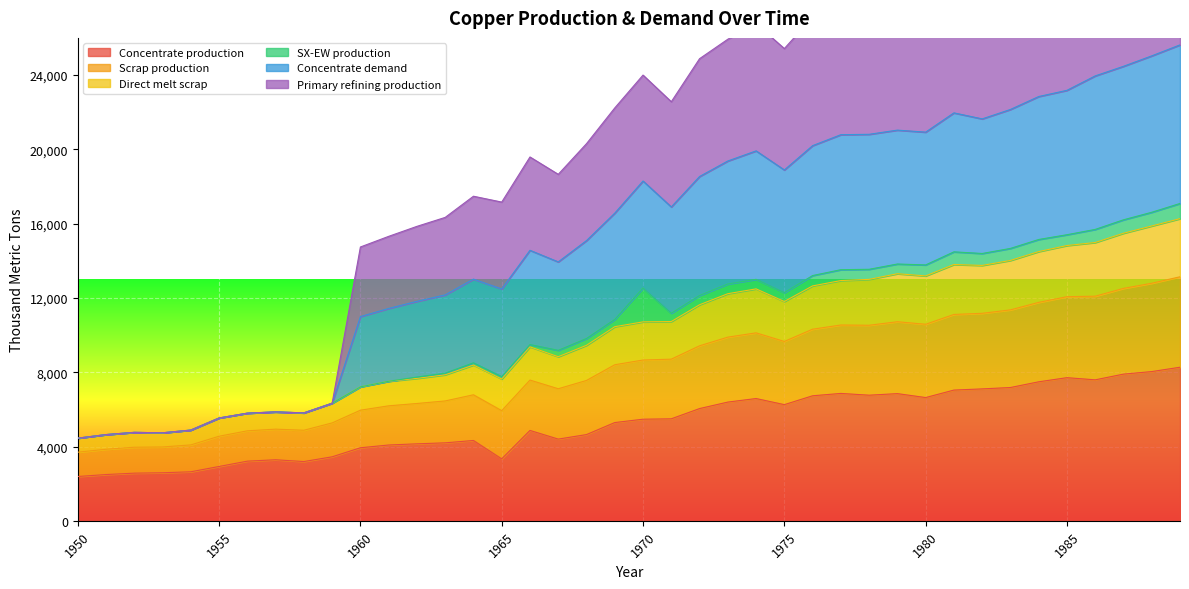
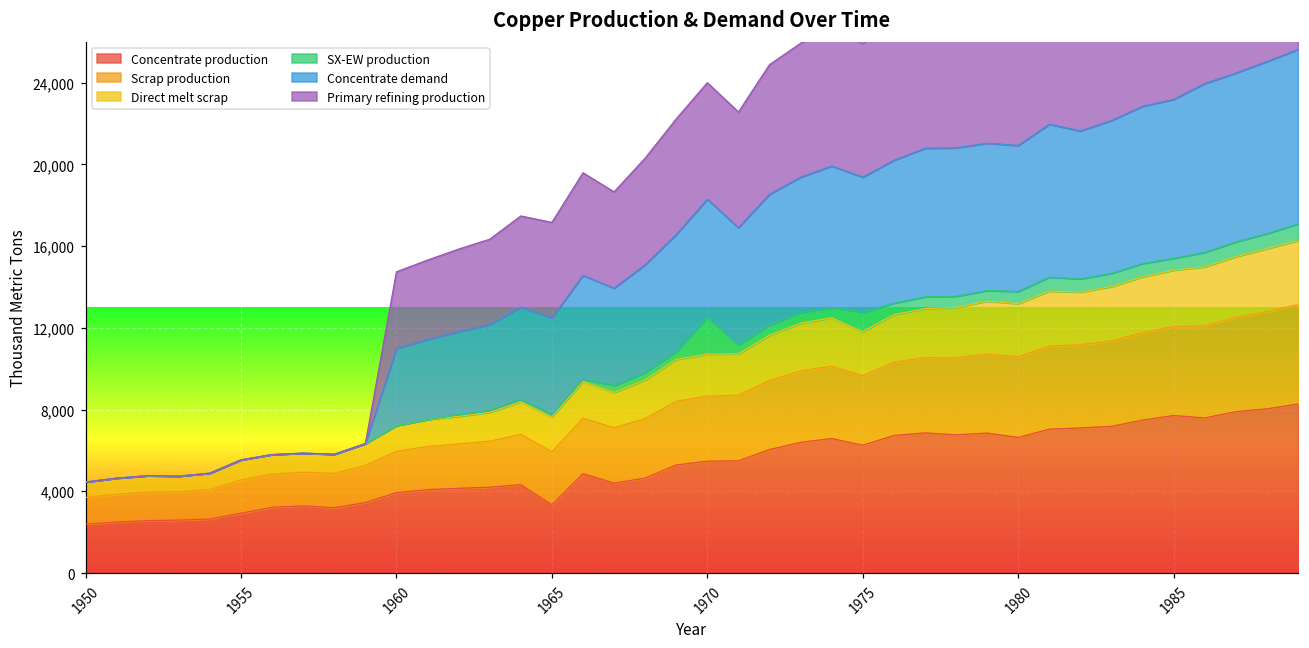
SX-EW production, 1975: 500 -> 1,000
